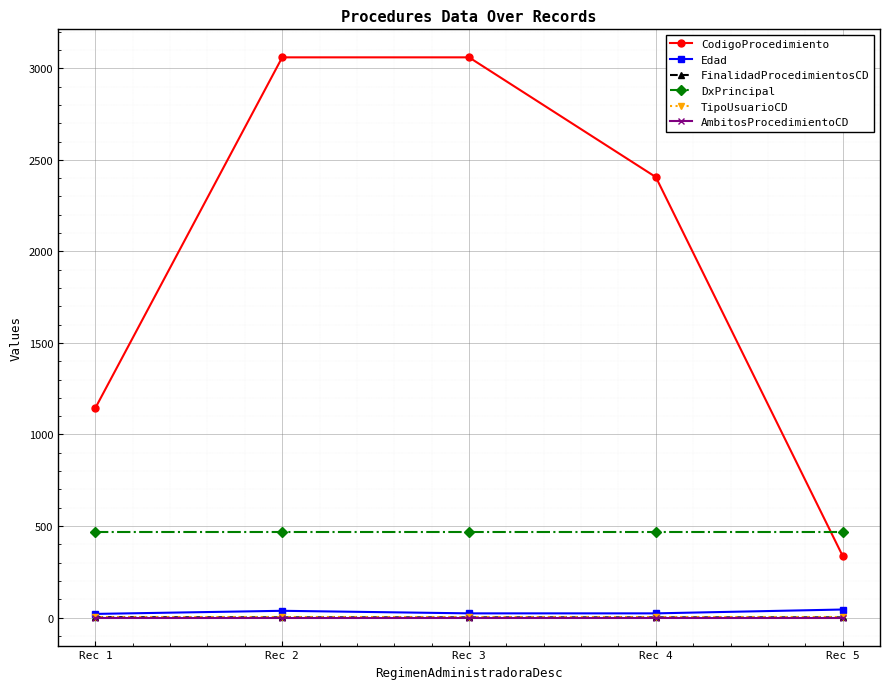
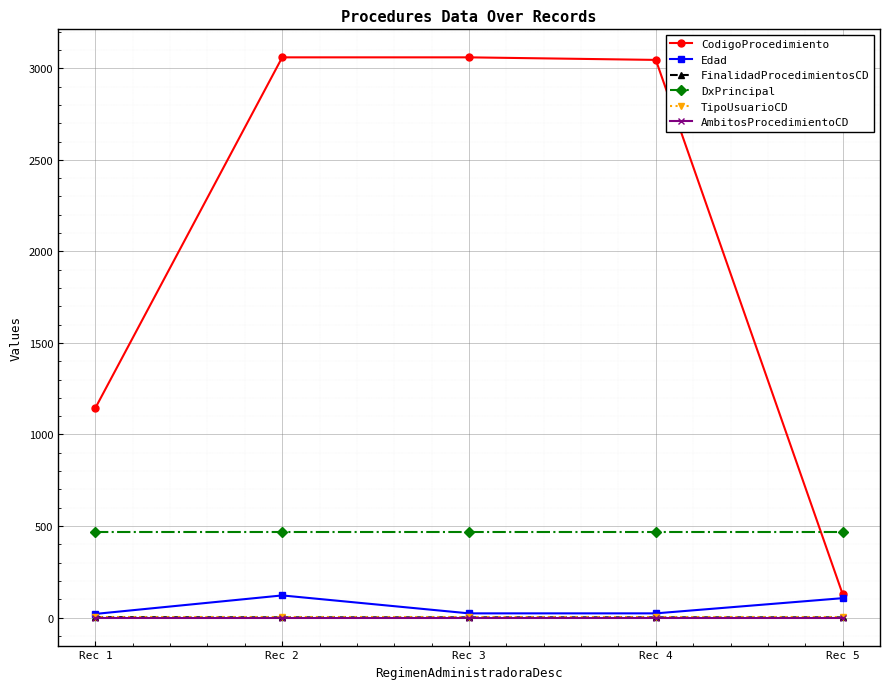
Edad, Rec 2: 40 -> 120
CodigoProcedimiento, Rec 4: 2410 -> 3050
CodigoProcedimiento, Rec 5: 340 -> 130
Edad, Rec 5: 40 -> 110
